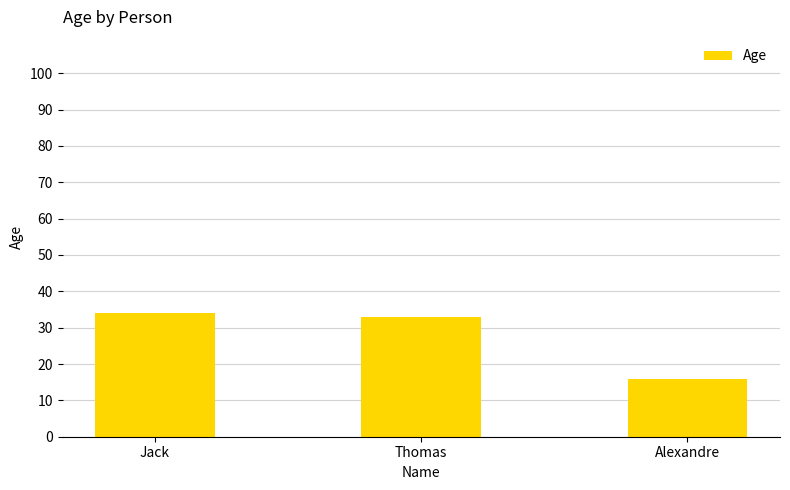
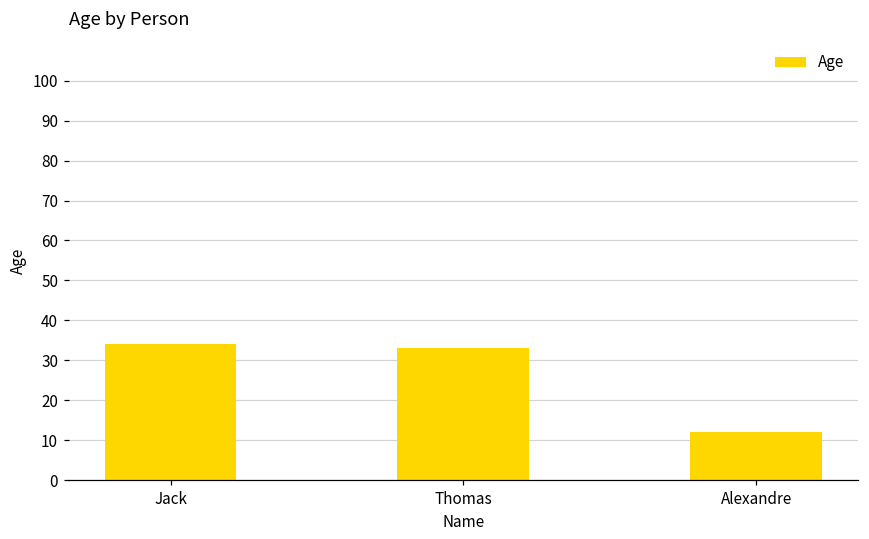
Alexandre: 16 -> 12
